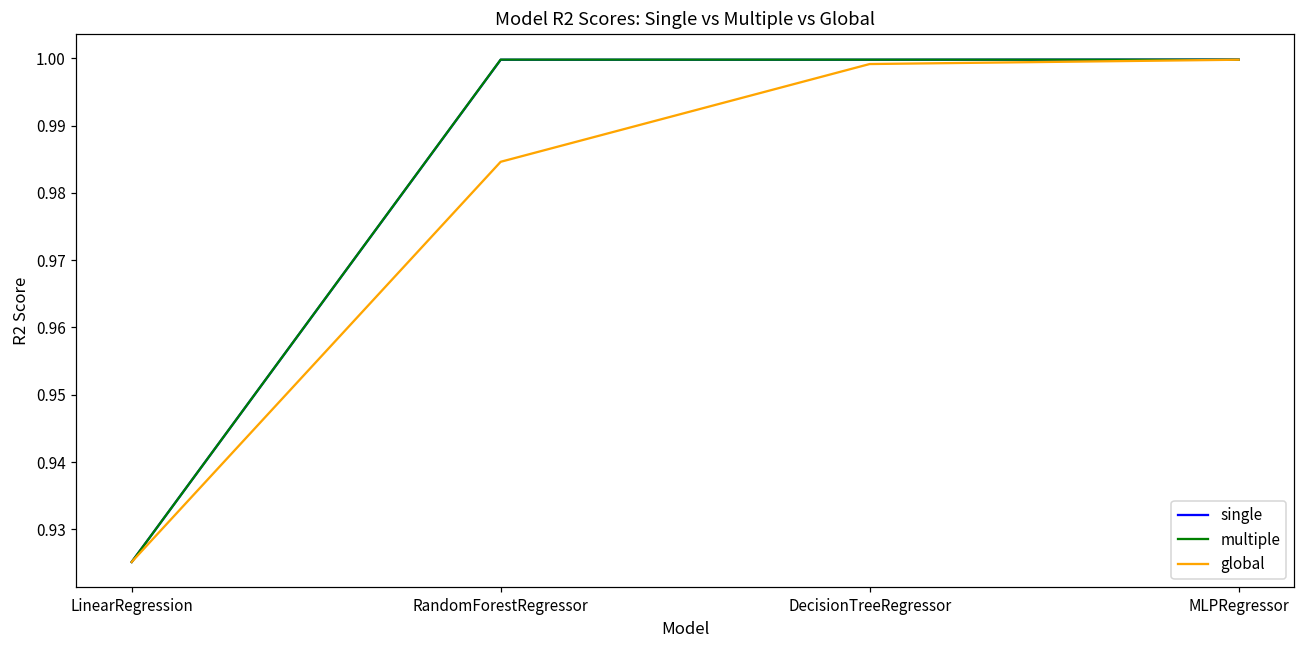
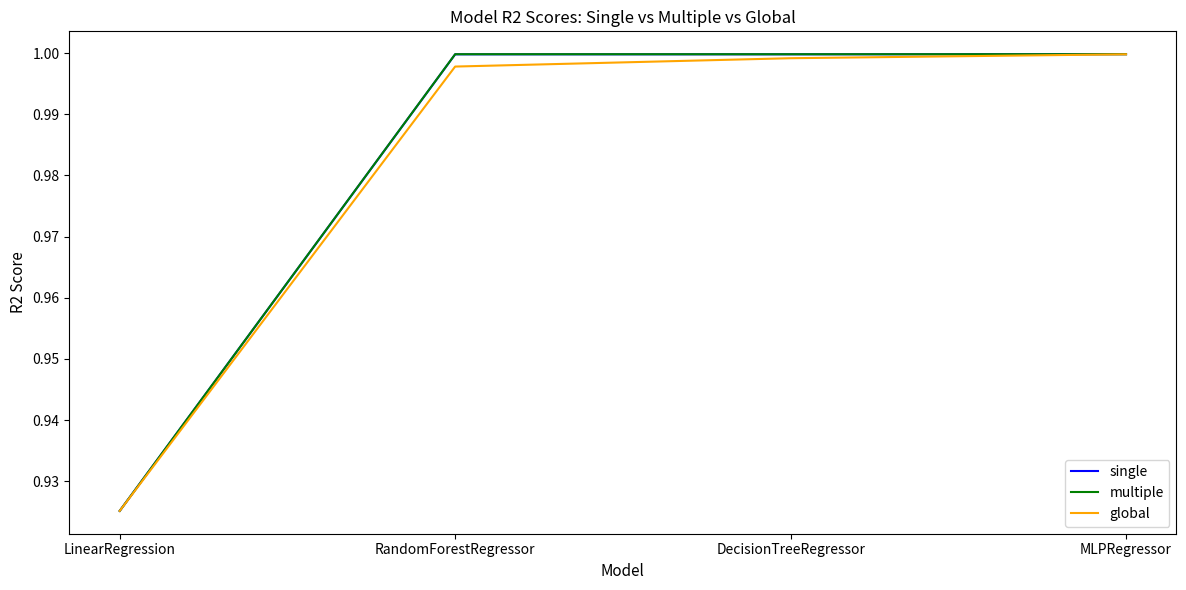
global, RandomForestRegressor: 0.985 -> 0.998
